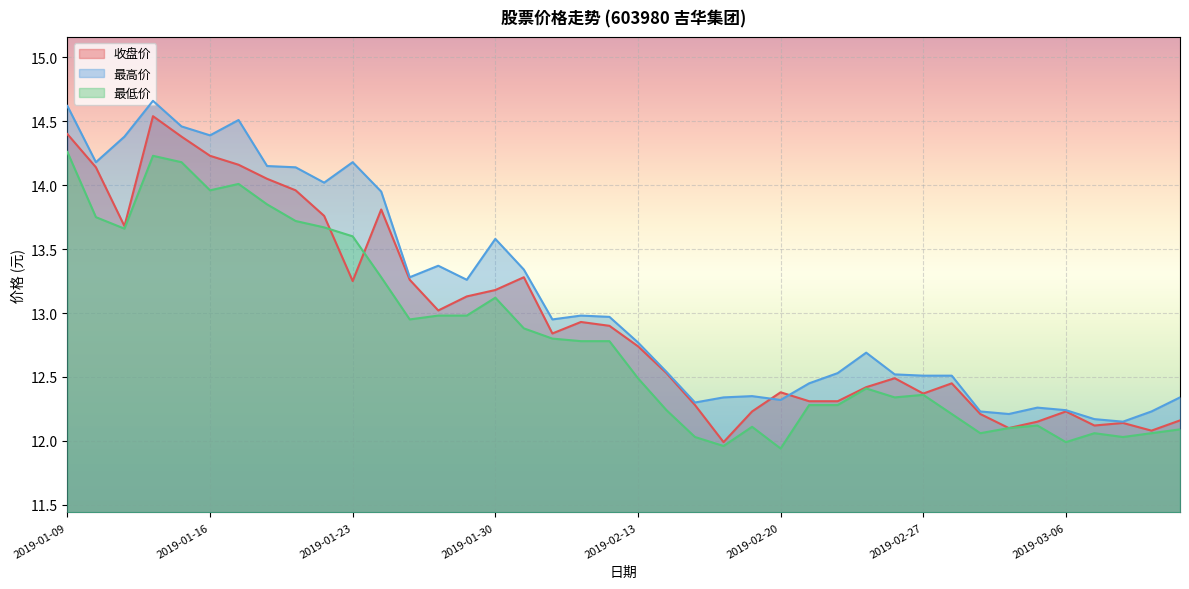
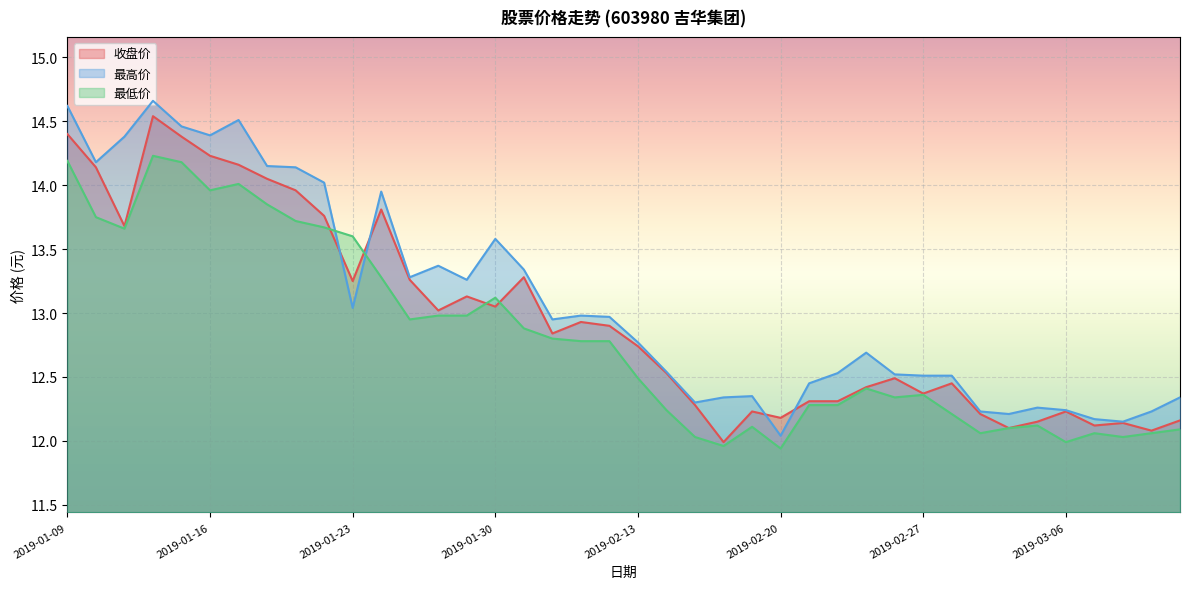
最低价, 2019-01-09: 14.26 -> 14.19
最高价, 2019-01-23: 14.18 -> 13.04
收盘价, 2019-01-30: 13.18 -> 13.05
收盘价, 2019-02-20: 12.38 -> 12.18
最高价, 2019-02-20: 12.32 -> 12.04
